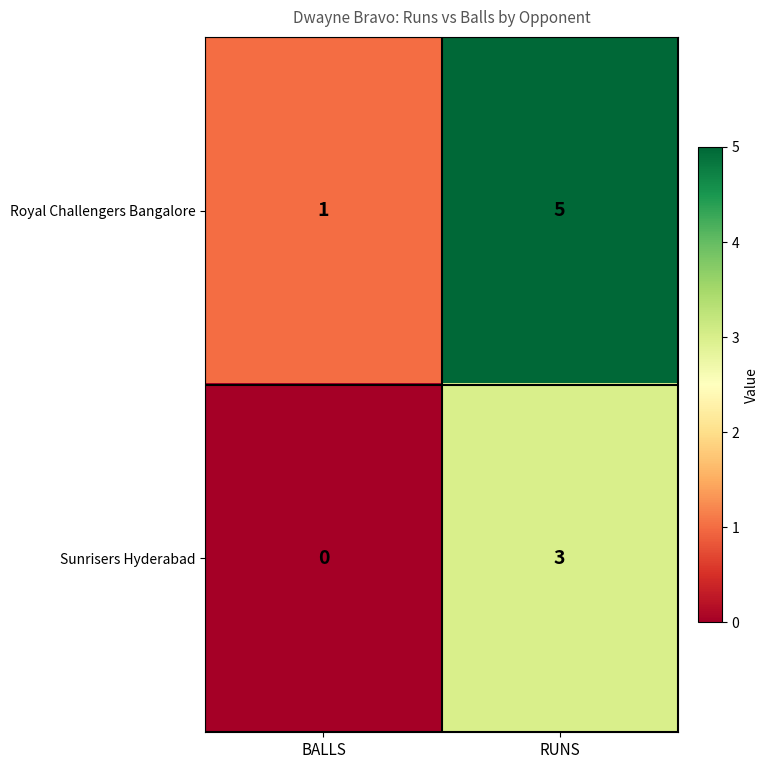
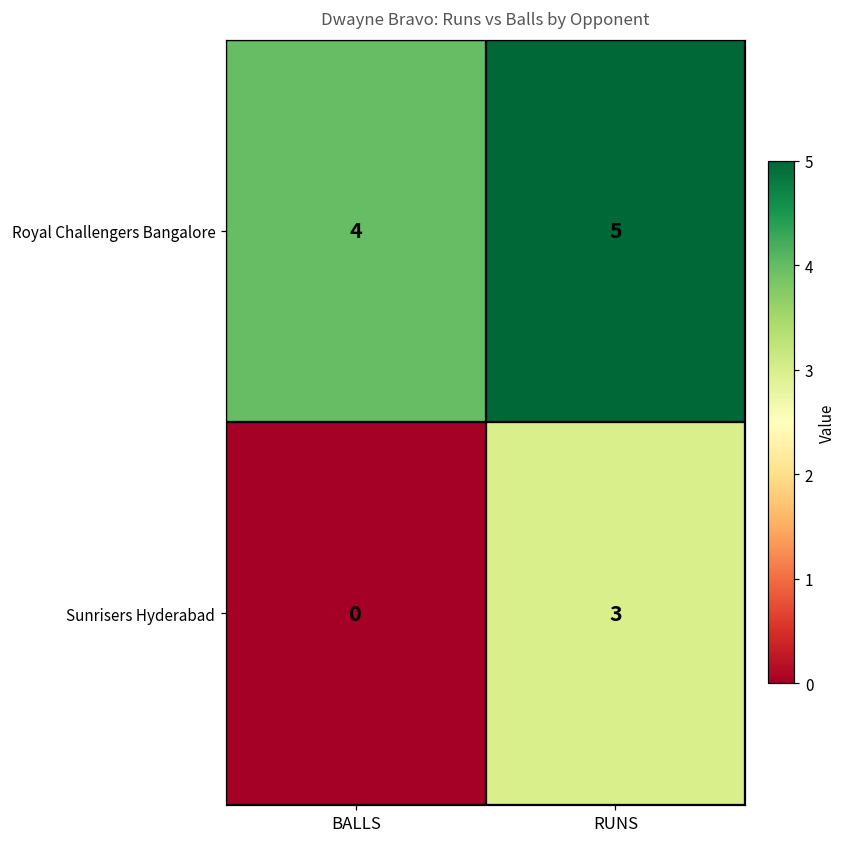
Royal Challengers Bangalore, BALLS: 1 -> 4
